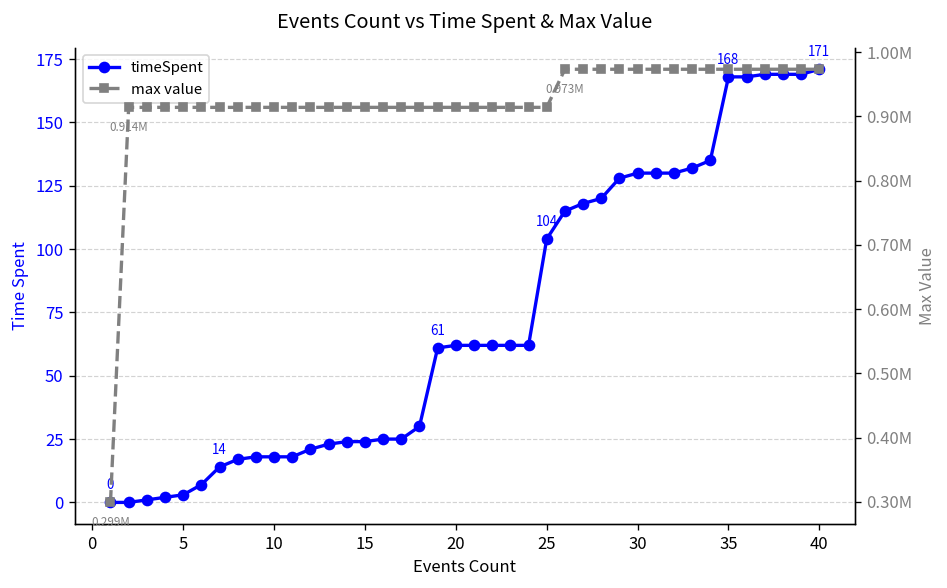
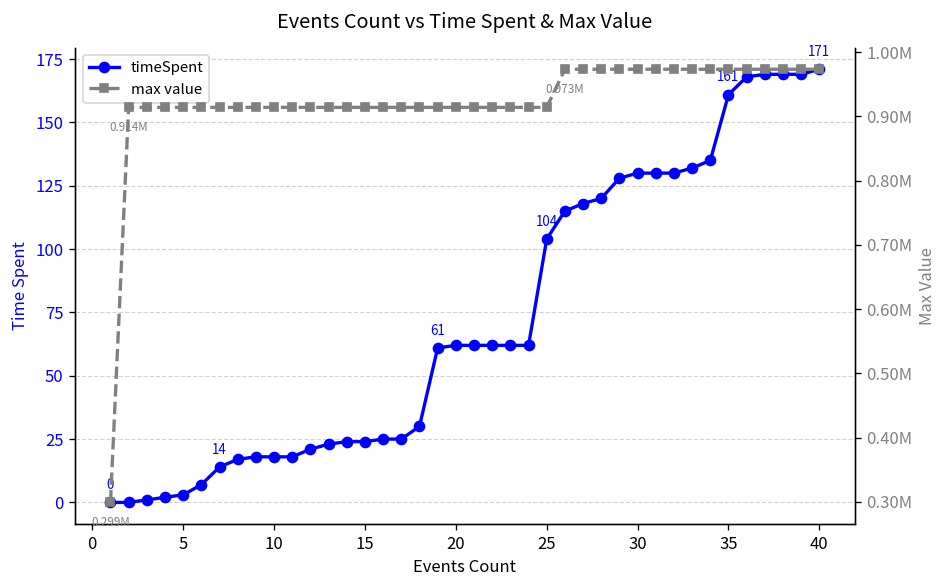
timeSpent, 35: 168 -> 161
